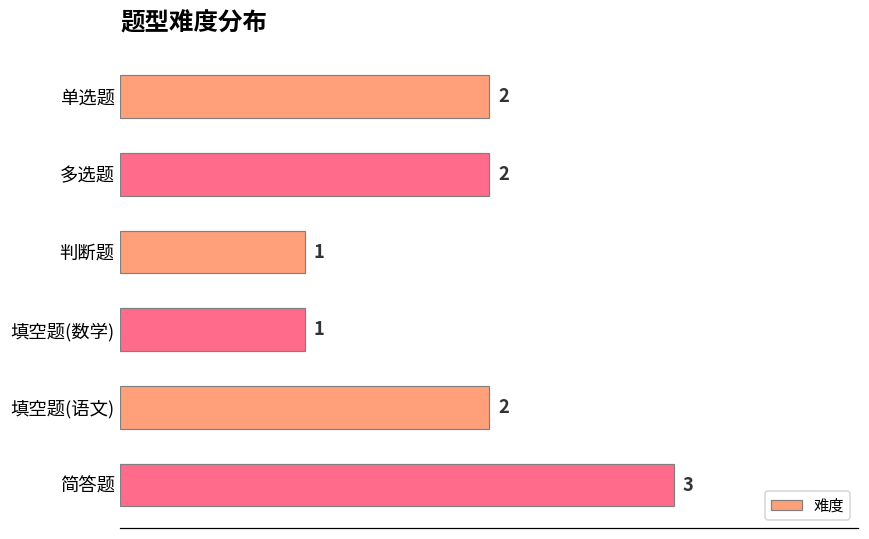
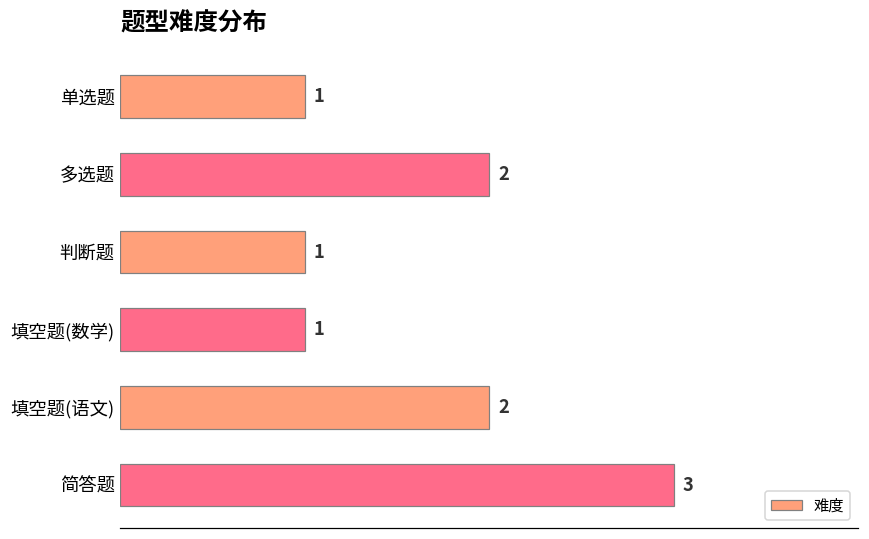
单选题: 2 -> 1
